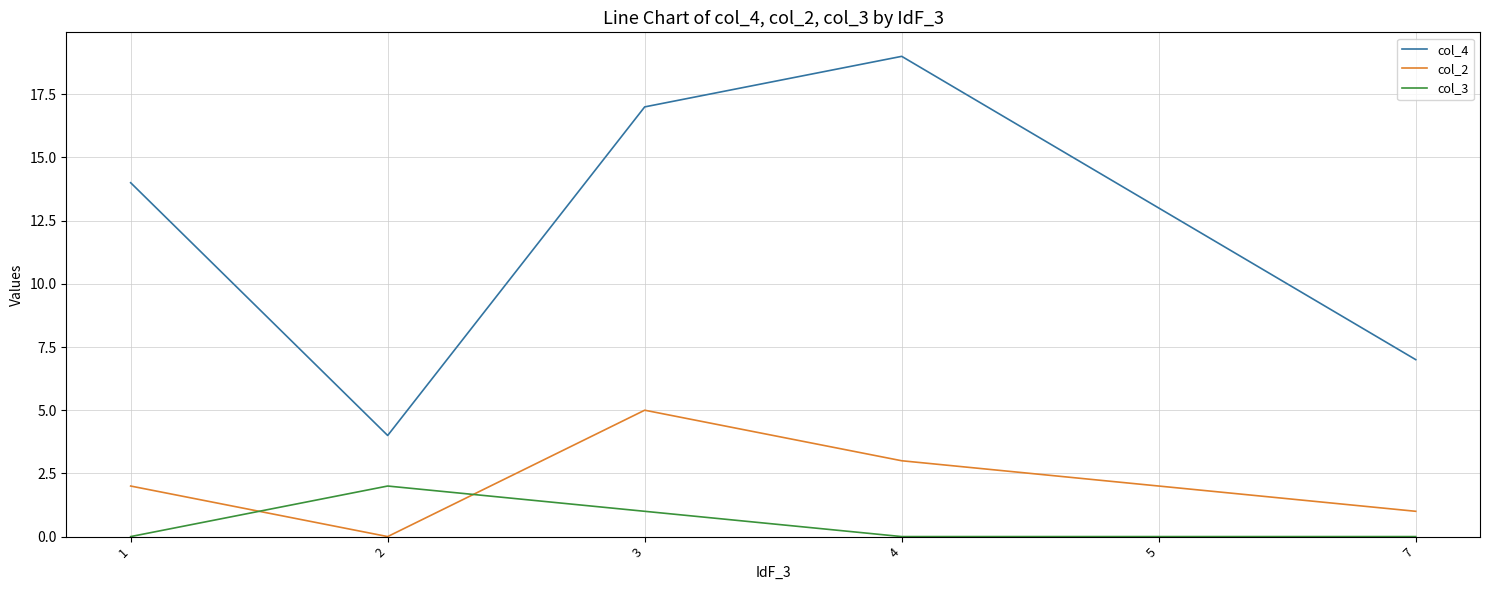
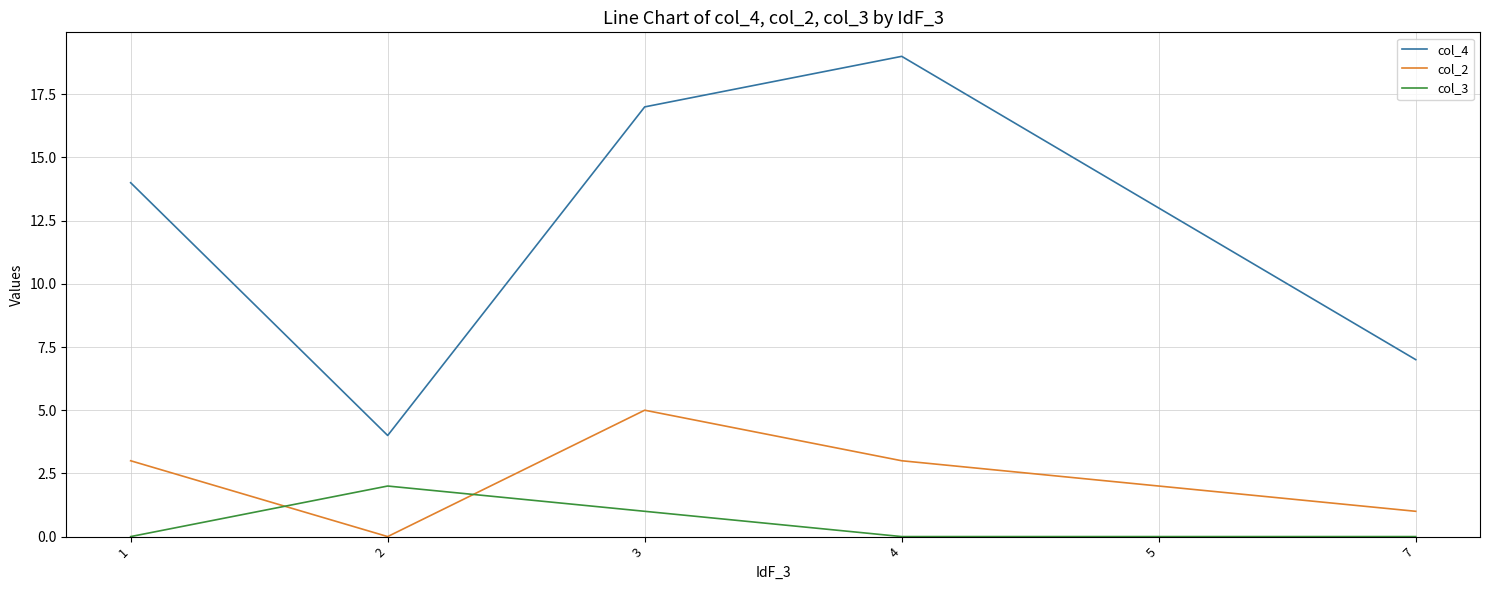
col_2, 1: 2 -> 3
